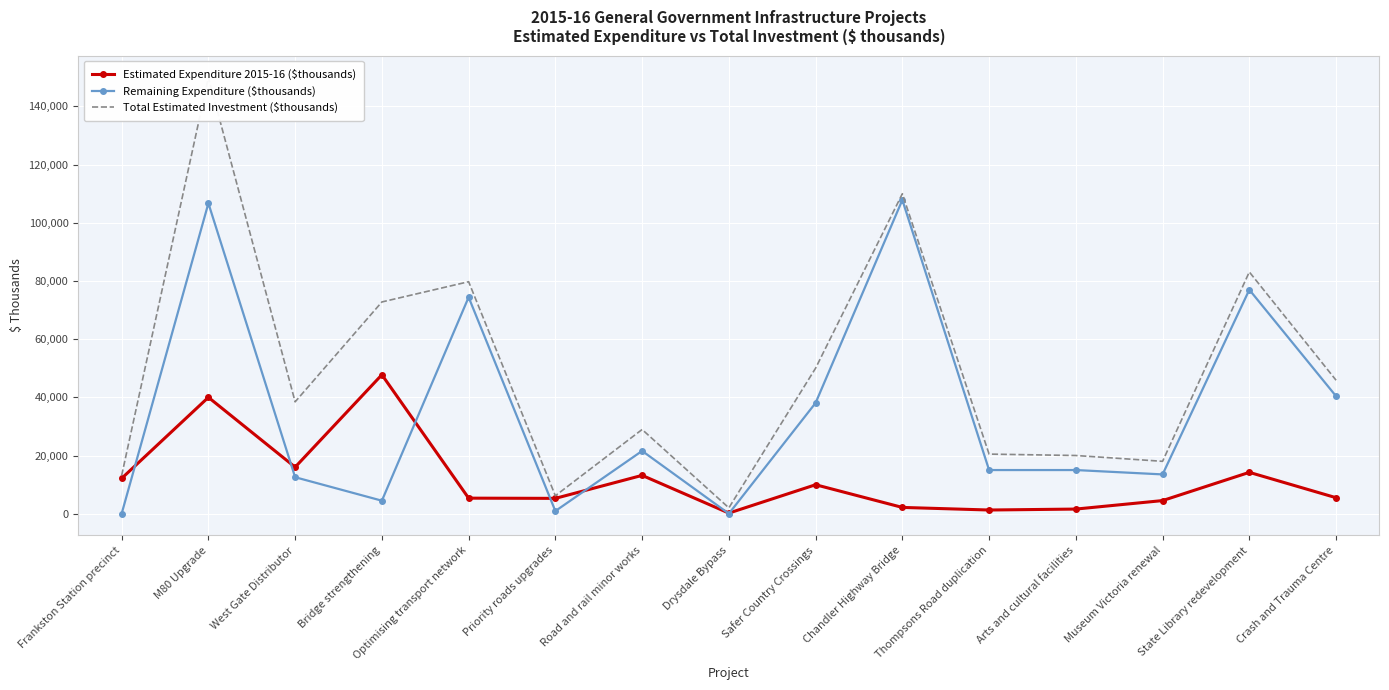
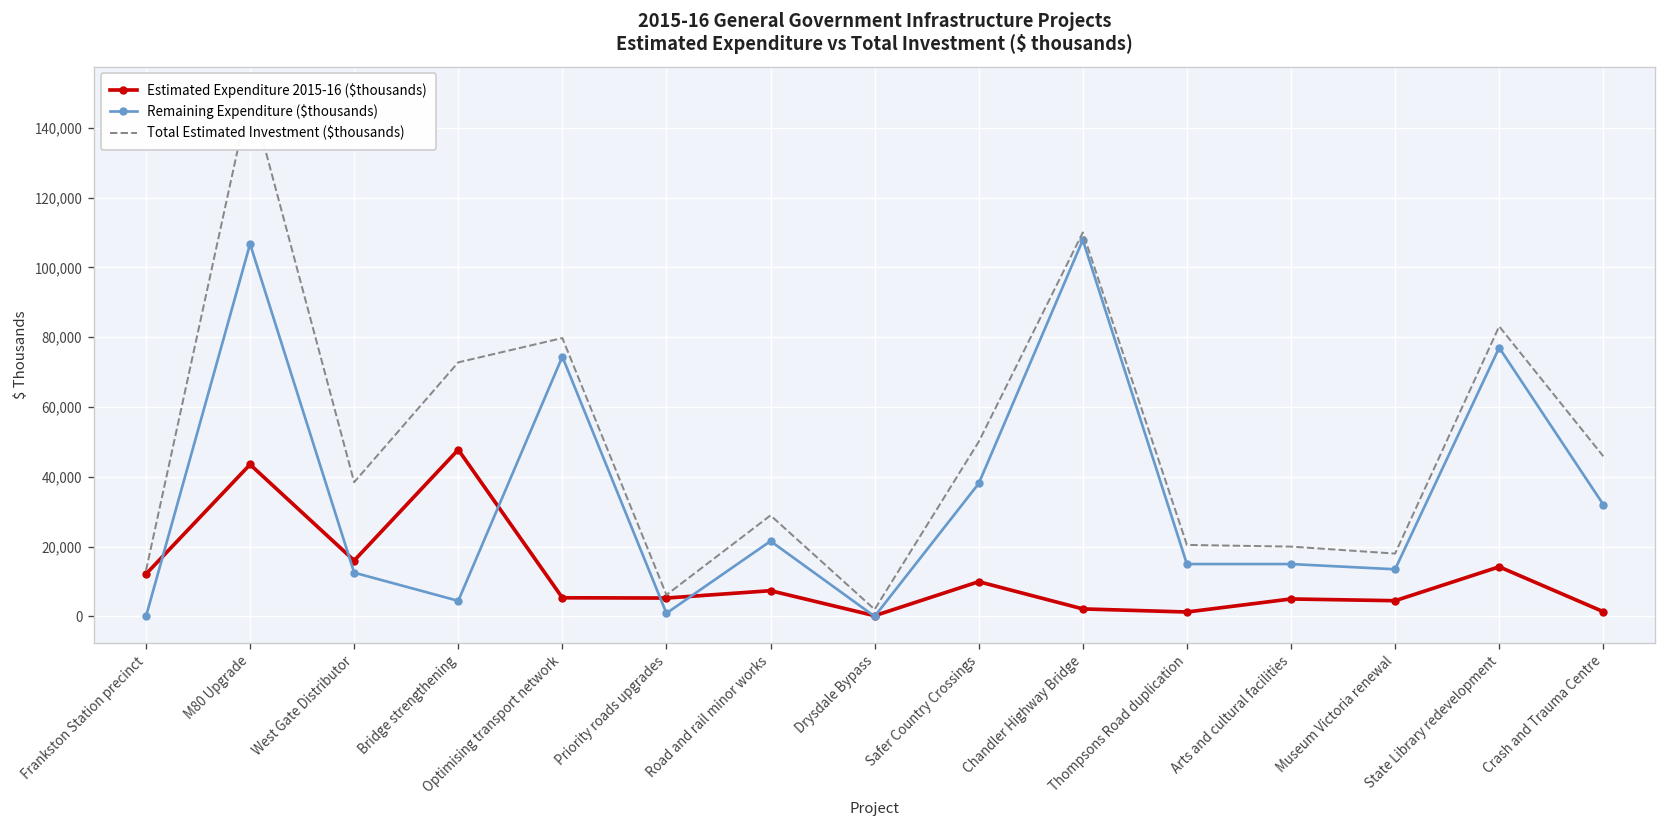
Estimated Expenditure 2015-16 ($thousands), M80 Upgrade: 40,000 -> 44,000
Estimated Expenditure 2015-16 ($thousands), Road and rail minor works: 13,000 -> 7,000
Estimated Expenditure 2015-16 ($thousands), Arts and cultural facilities: 2,000 -> 5,000
Estimated Expenditure 2015-16 ($thousands), Crash and Trauma Centre: 5,000 -> 1,000
Remaining Expenditure ($thousands), Crash and Trauma Centre: 40,000 -> 32,000
